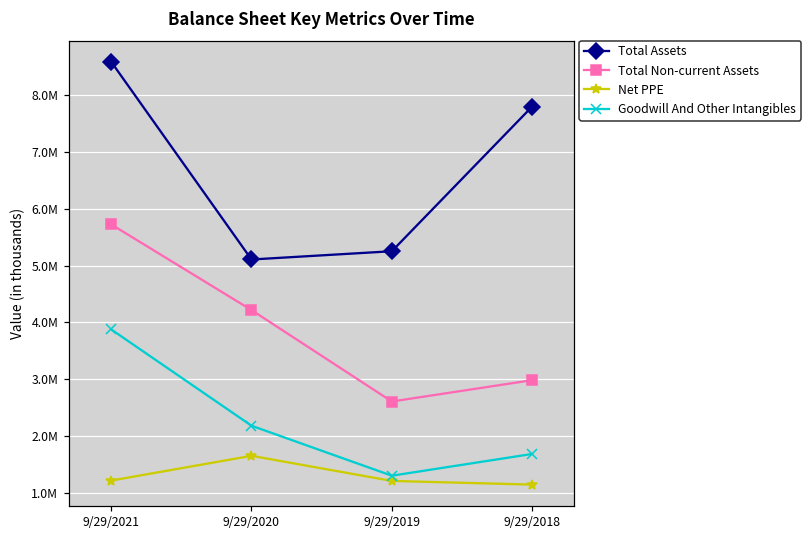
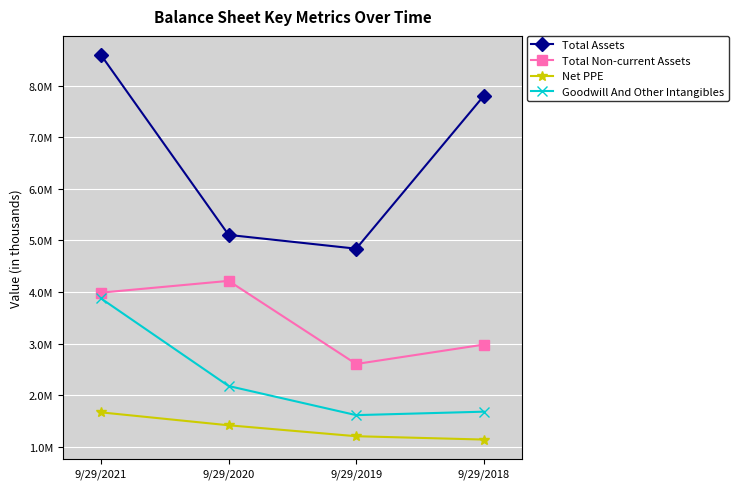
Total Non-current Assets, 9/29/2021: 5700000 -> 4000000
Net PPE, 9/29/2021: 1200000 -> 1700000
Net PPE, 9/29/2020: 1600000 -> 1400000
Total Assets, 9/29/2019: 5300000 -> 4800000
Goodwill And Other Intangibles, 9/29/2019: 1300000 -> 1600000
